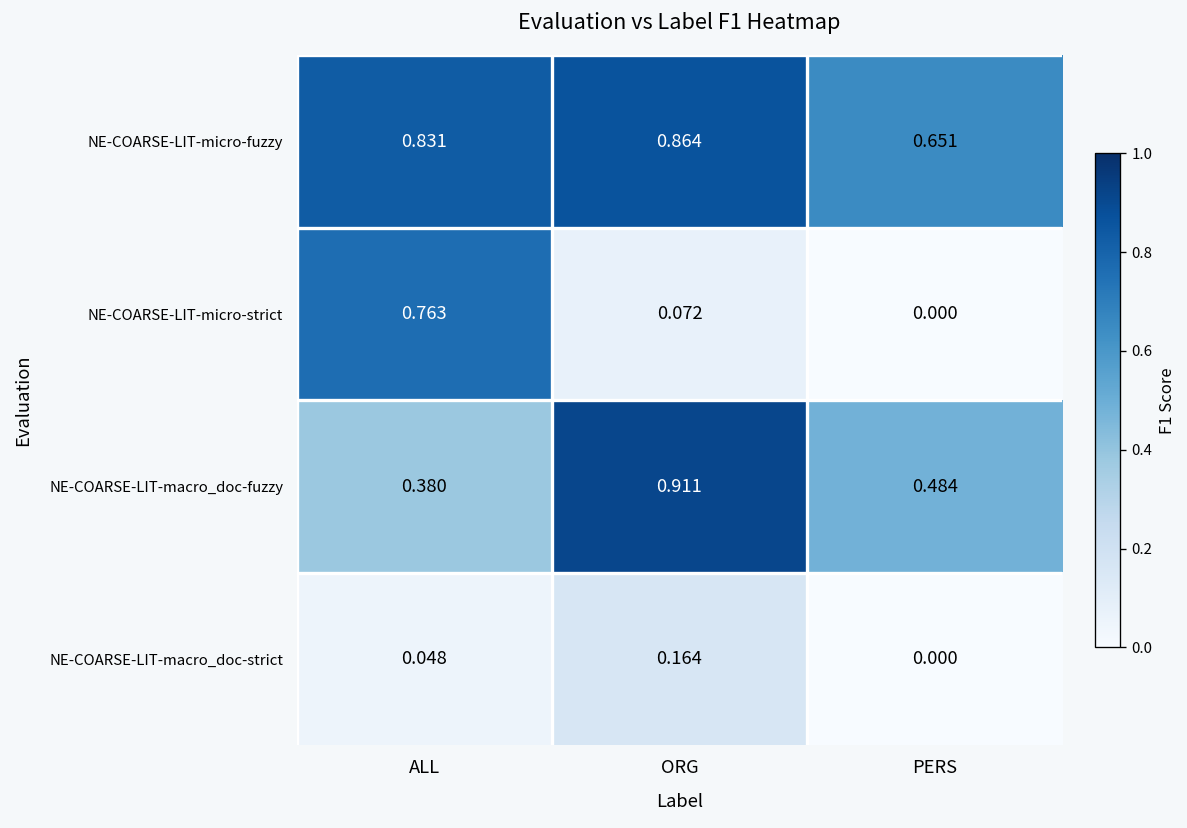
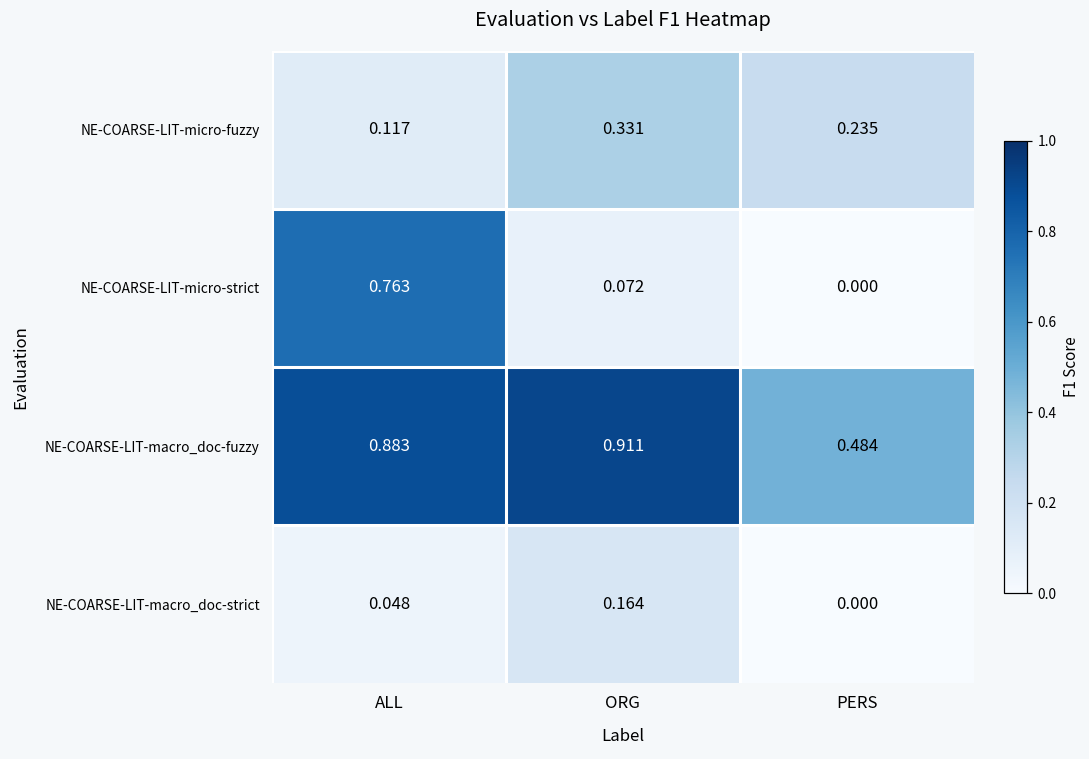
NE-COARSE-LIT-micro-fuzzy, ALL: 0.831 -> 0.117
NE-COARSE-LIT-micro-fuzzy, ORG: 0.864 -> 0.331
NE-COARSE-LIT-micro-fuzzy, PERS: 0.651 -> 0.235
NE-COARSE-LIT-macro_doc-fuzzy, ALL: 0.380 -> 0.883
